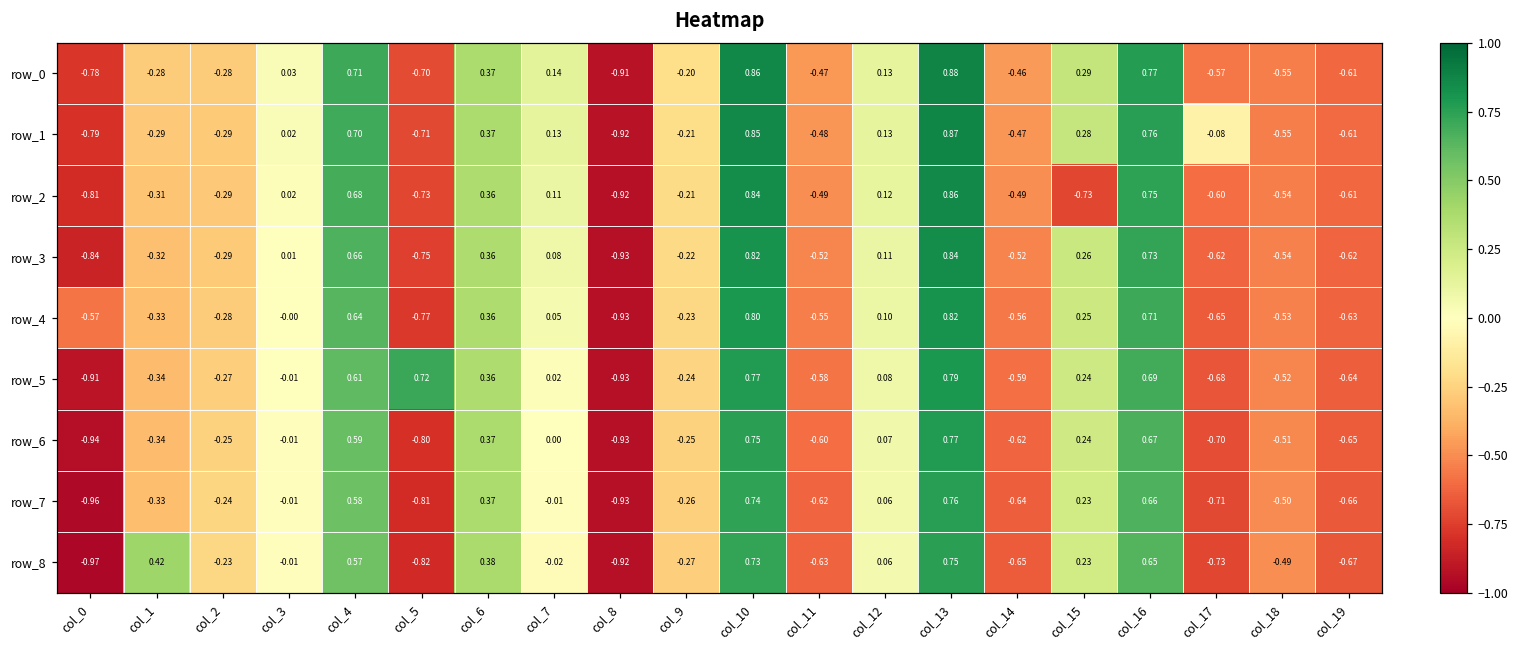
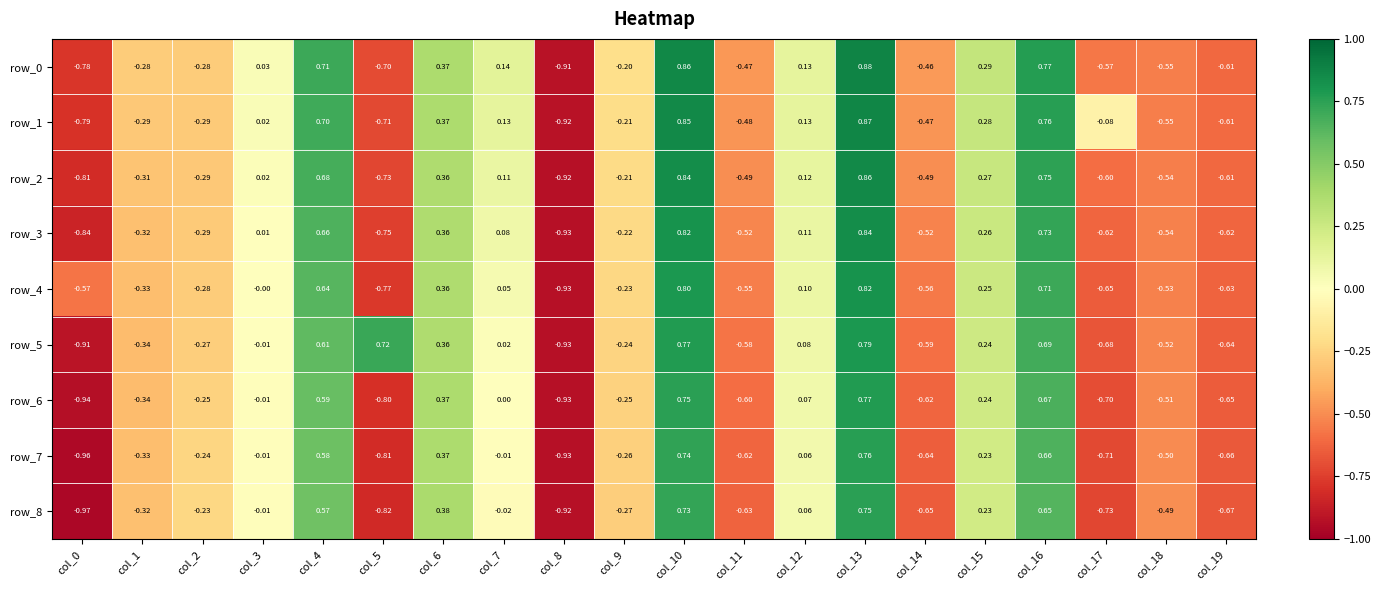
row_2, col_15: -0.73 -> 0.27
row_8, col_1: 0.42 -> -0.32
